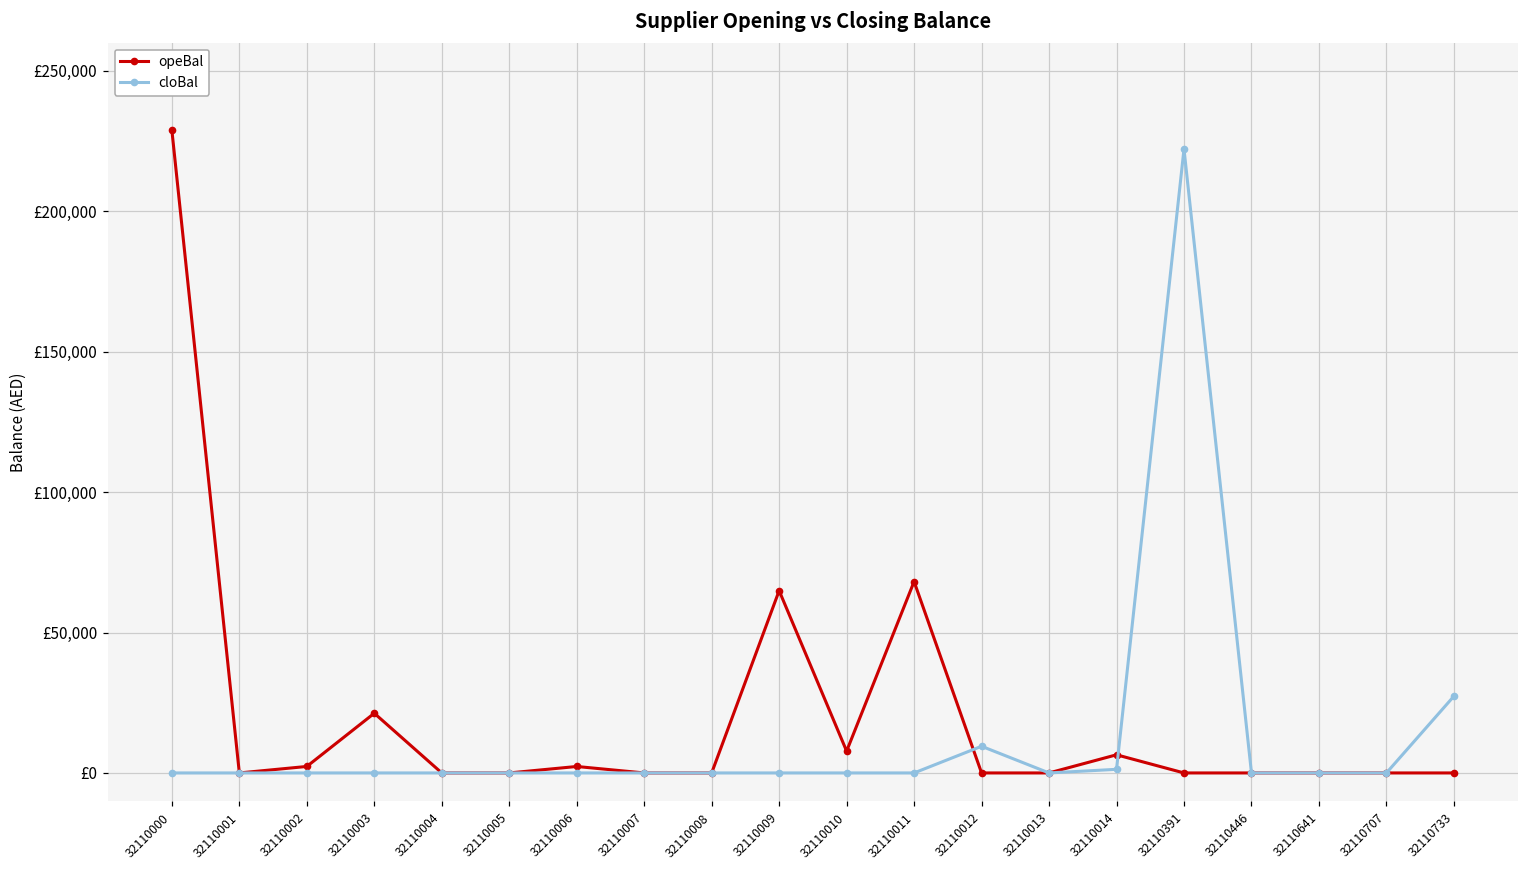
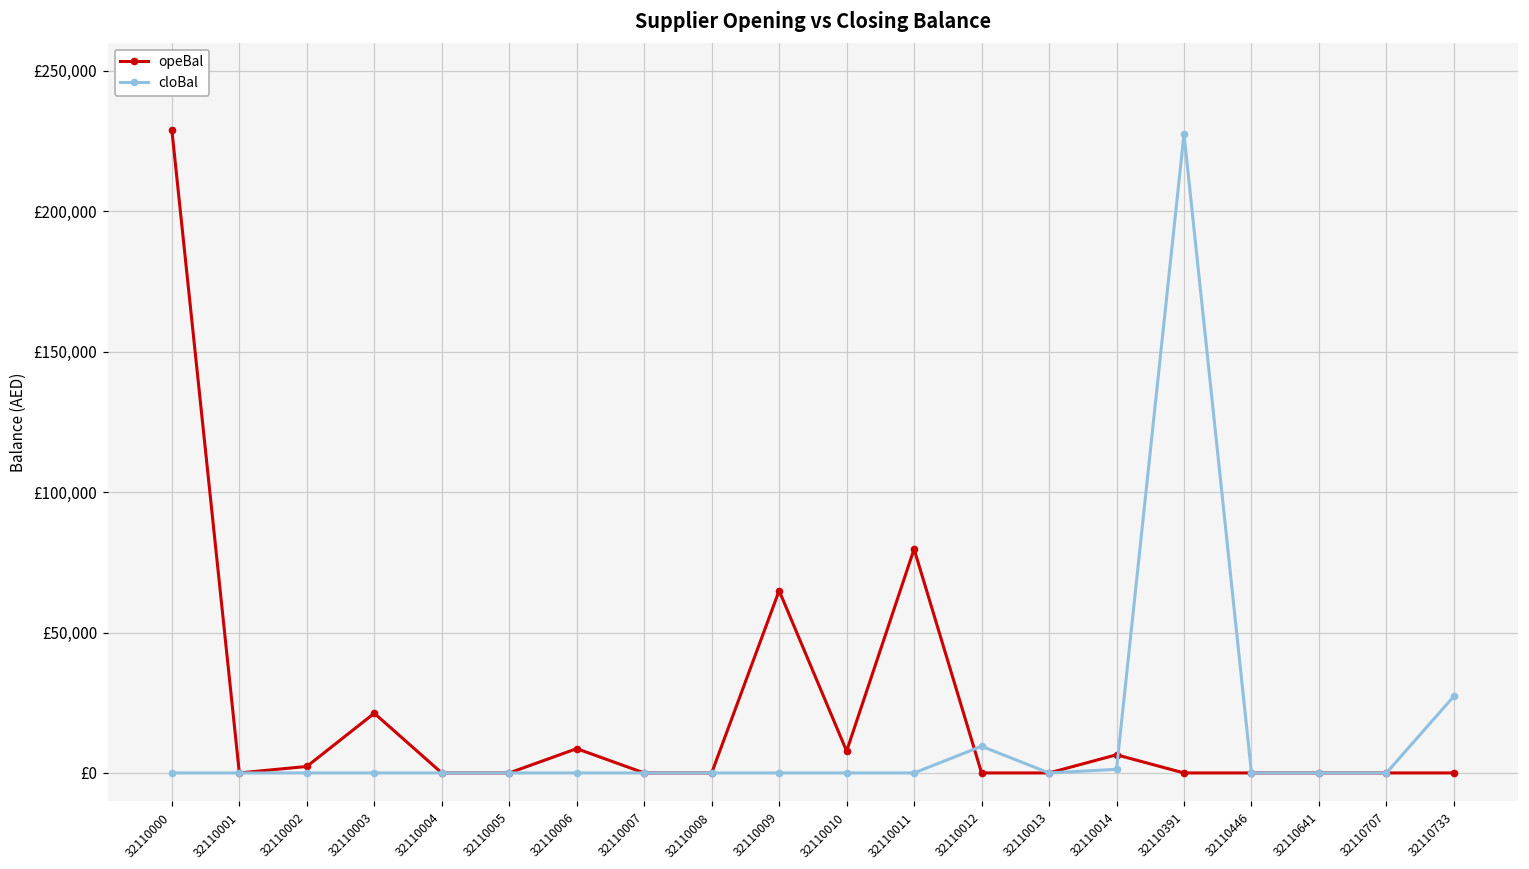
opeBal, 32110006: £2,000 -> £9,000
opeBal, 32110011: £68,000 -> £80,000
cloBal, 32110391: £222,000 -> £228,000
